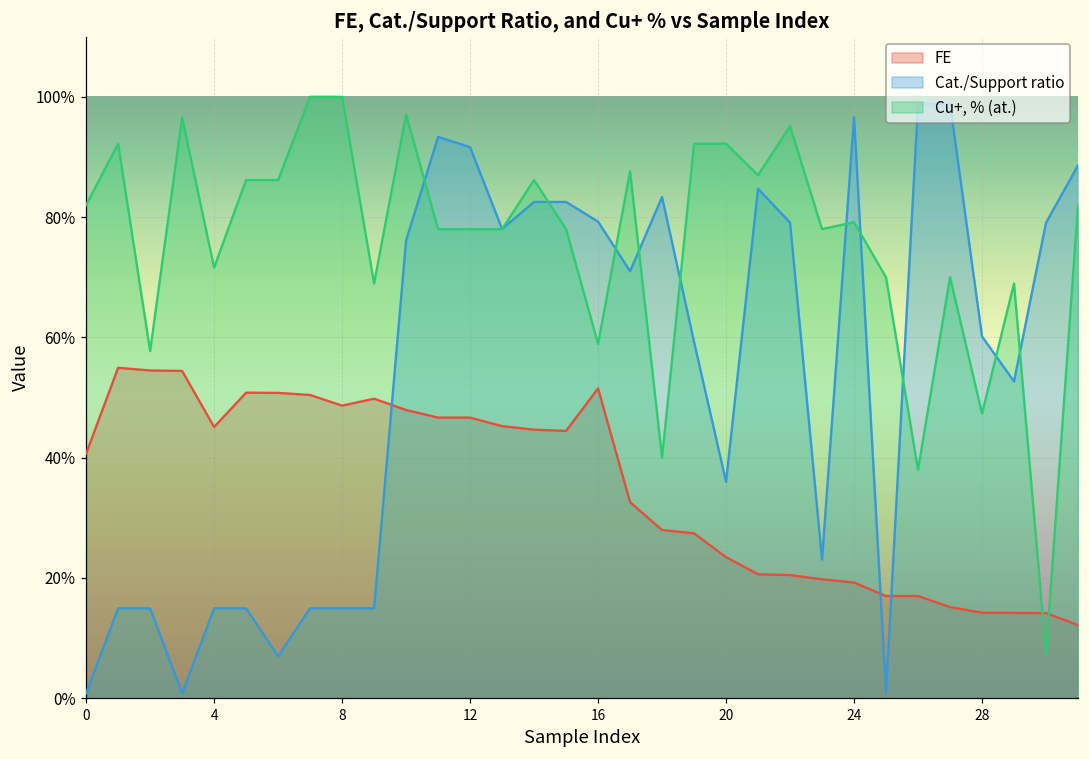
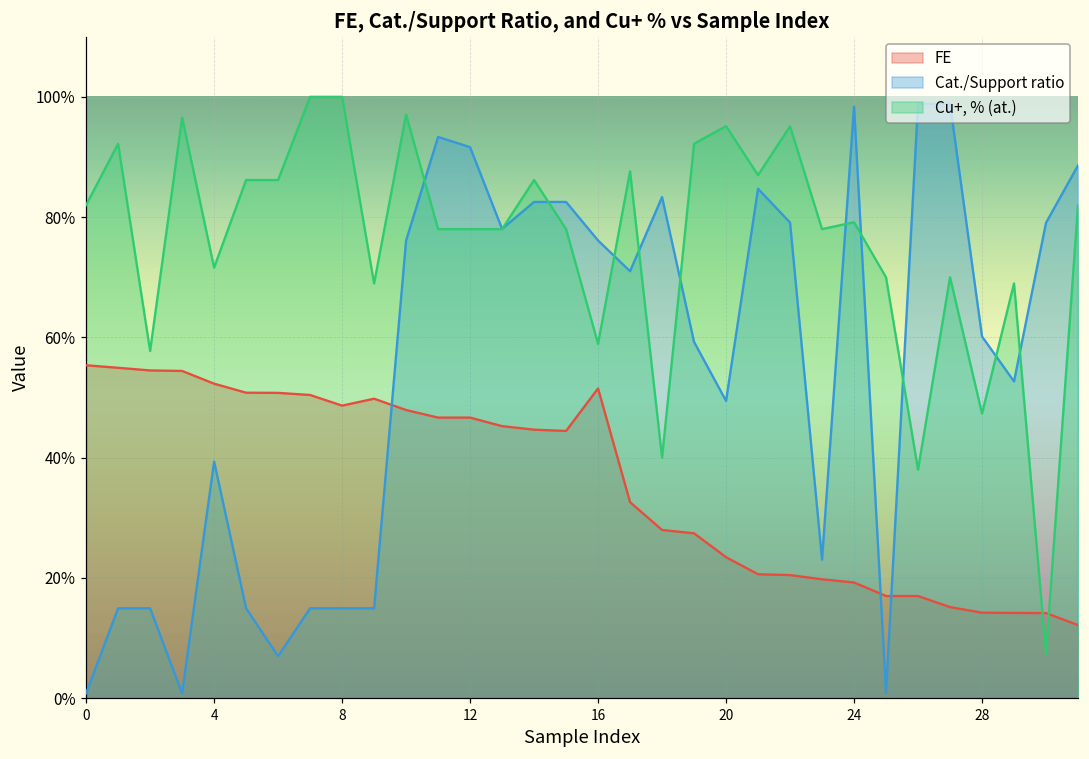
FE, 0: 41% -> 55%
FE, 4: 45% -> 52%
Cat./Support ratio, 4: 15% -> 39%
Cat./Support ratio, 16: 79% -> 76%
Cat./Support ratio, 20: 36% -> 49%
Cu+, % (at.), 20: 92% -> 95%
Cat./Support ratio, 24: 97% -> 98%
